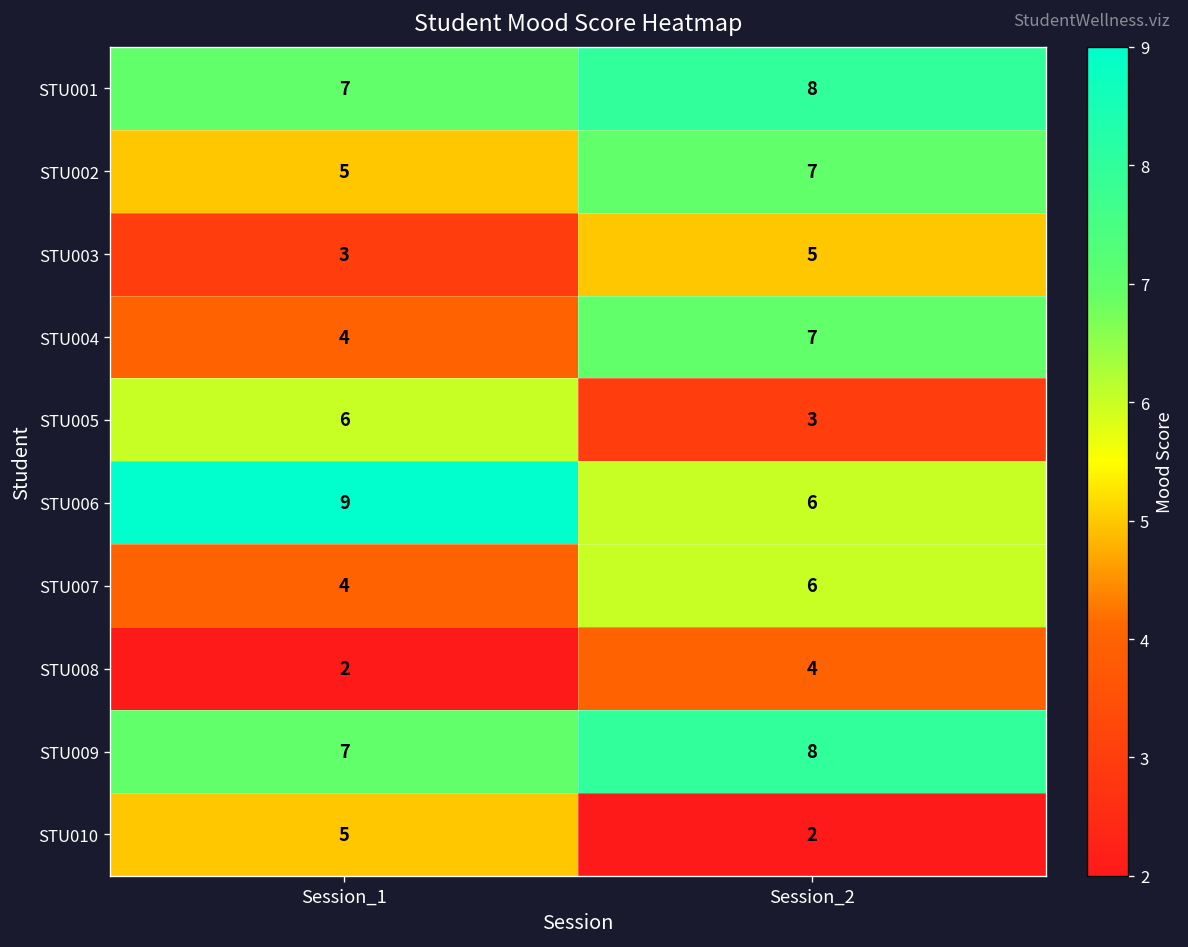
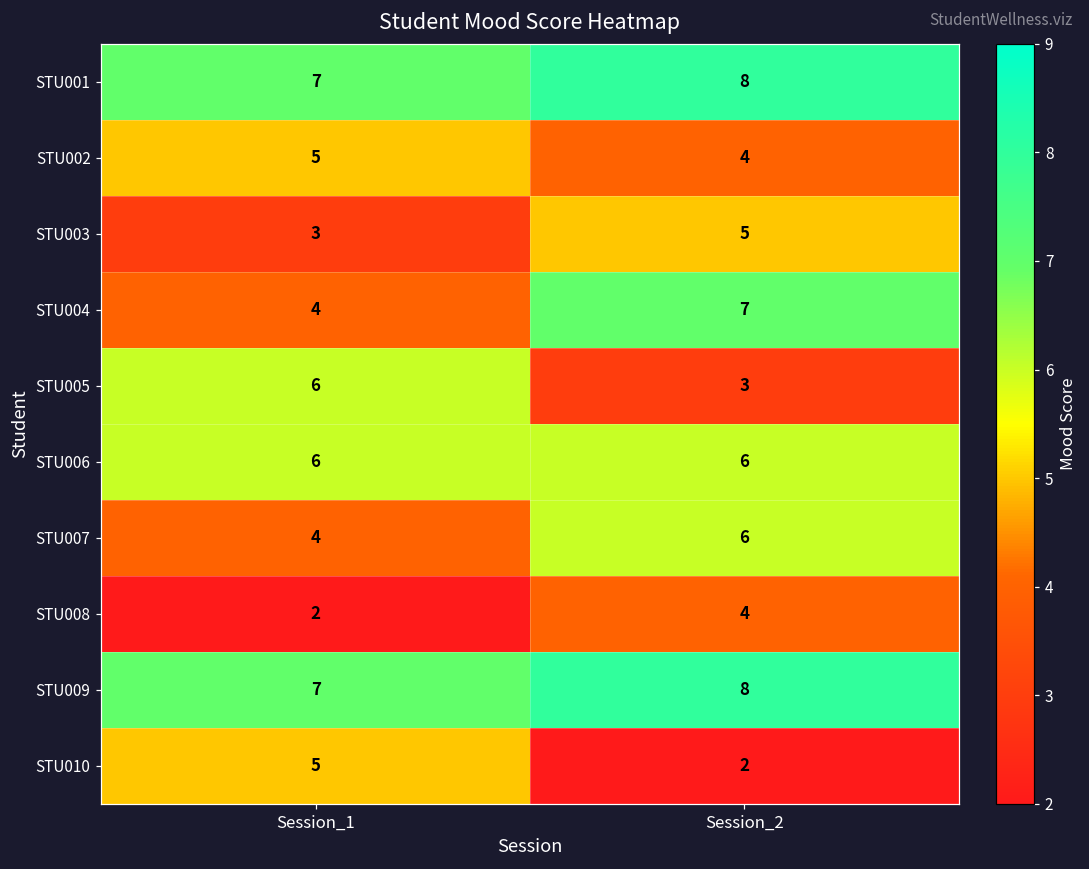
STU002, Session_2: 7 -> 4
STU006, Session_1: 9 -> 6
